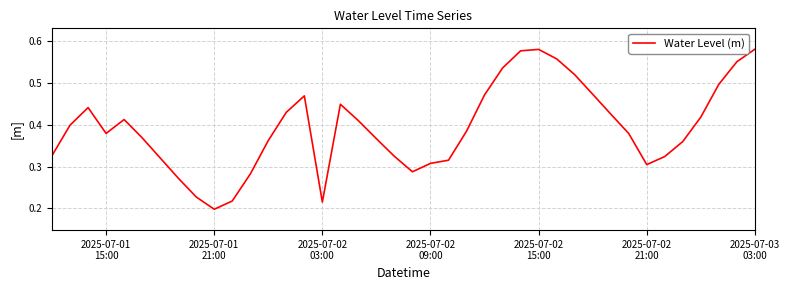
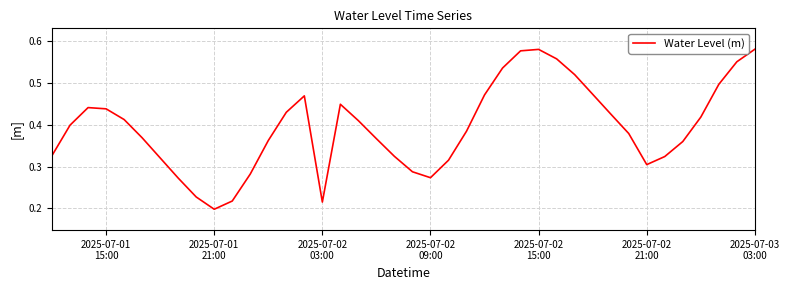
2025-07-01 15:00: 0.38 -> 0.44
2025-07-02 09:00: 0.31 -> 0.27
